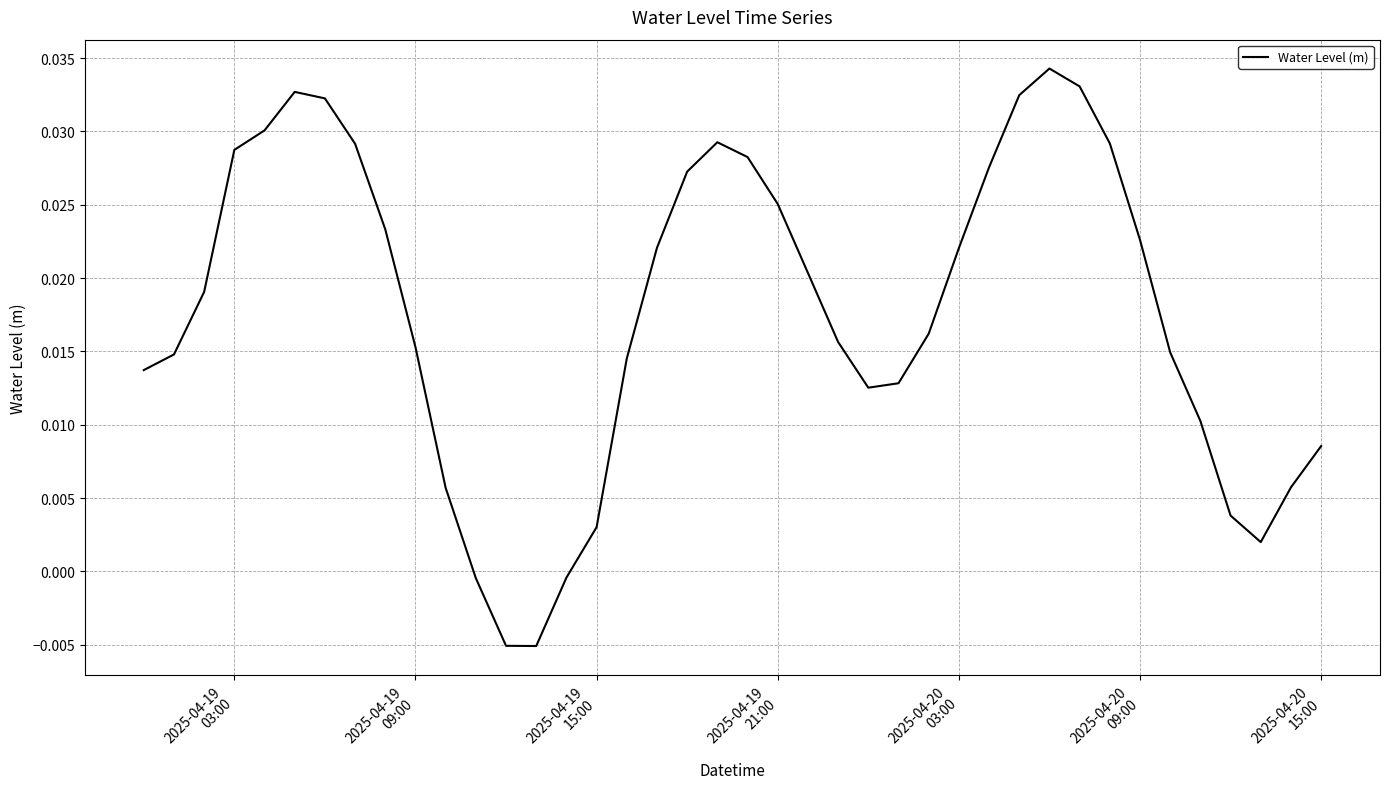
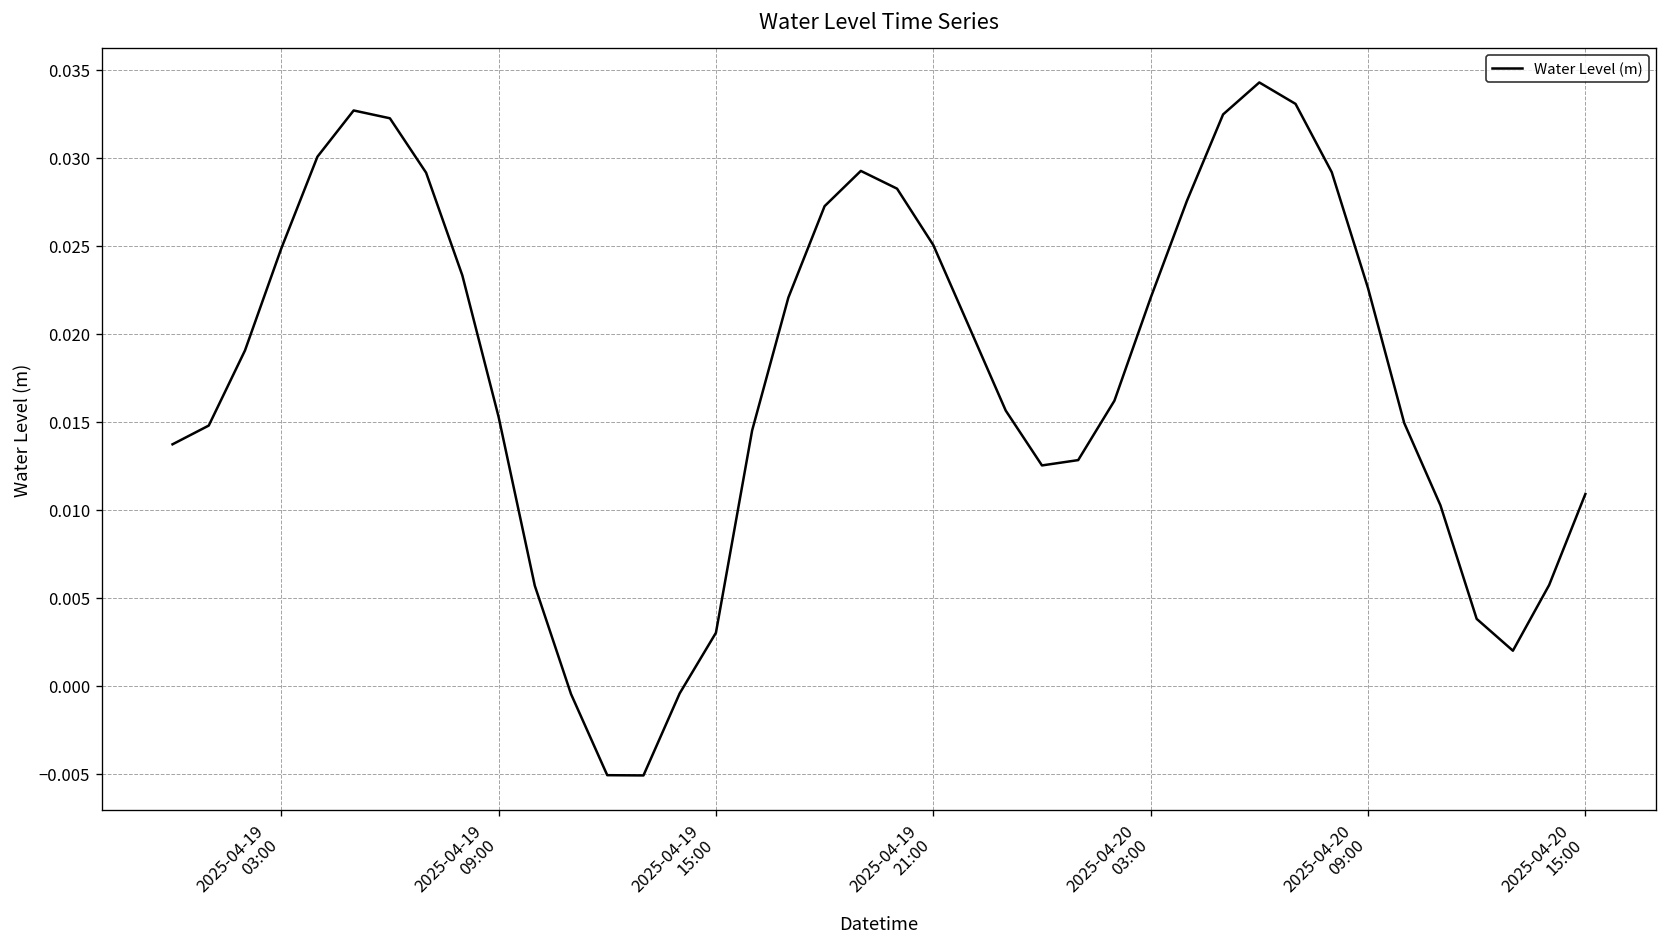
2025-04-19 03:00: 0.0287 -> 0.0248
2025-04-20 15:00: 0.0085 -> 0.0109
